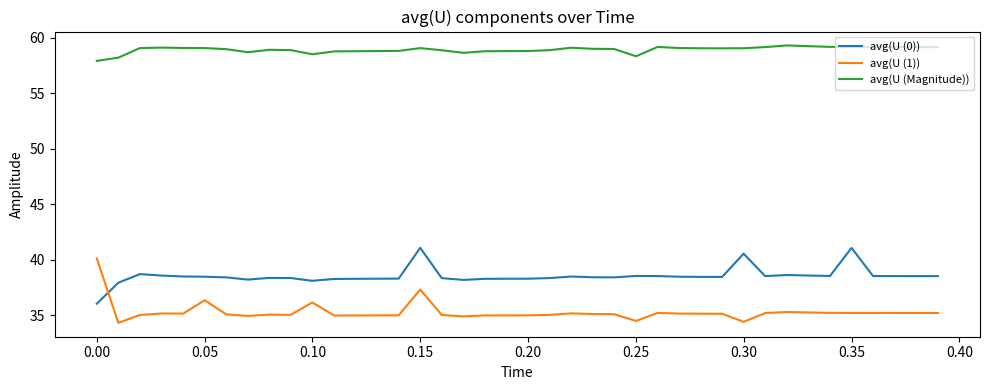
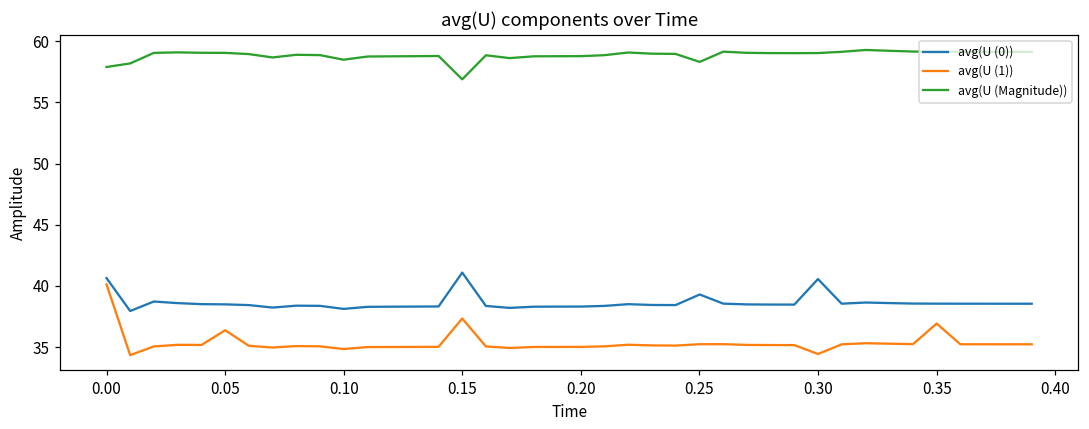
avg(U (0)), 0.00: 36.1 -> 40.6
avg(U (1)), 0.10: 36.2 -> 34.8
avg(U (Magnitude)), 0.15: 59.0 -> 56.9
avg(U (0)), 0.25: 38.6 -> 39.3
avg(U (1)), 0.25: 34.5 -> 35.2
avg(U (0)), 0.35: 41.1 -> 38.5
avg(U (1)), 0.35: 35.2 -> 36.9
